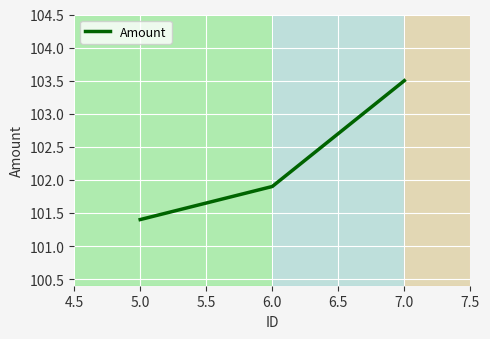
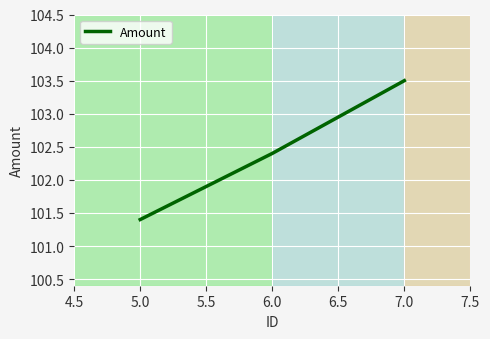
6.0: 101.9 -> 102.4
